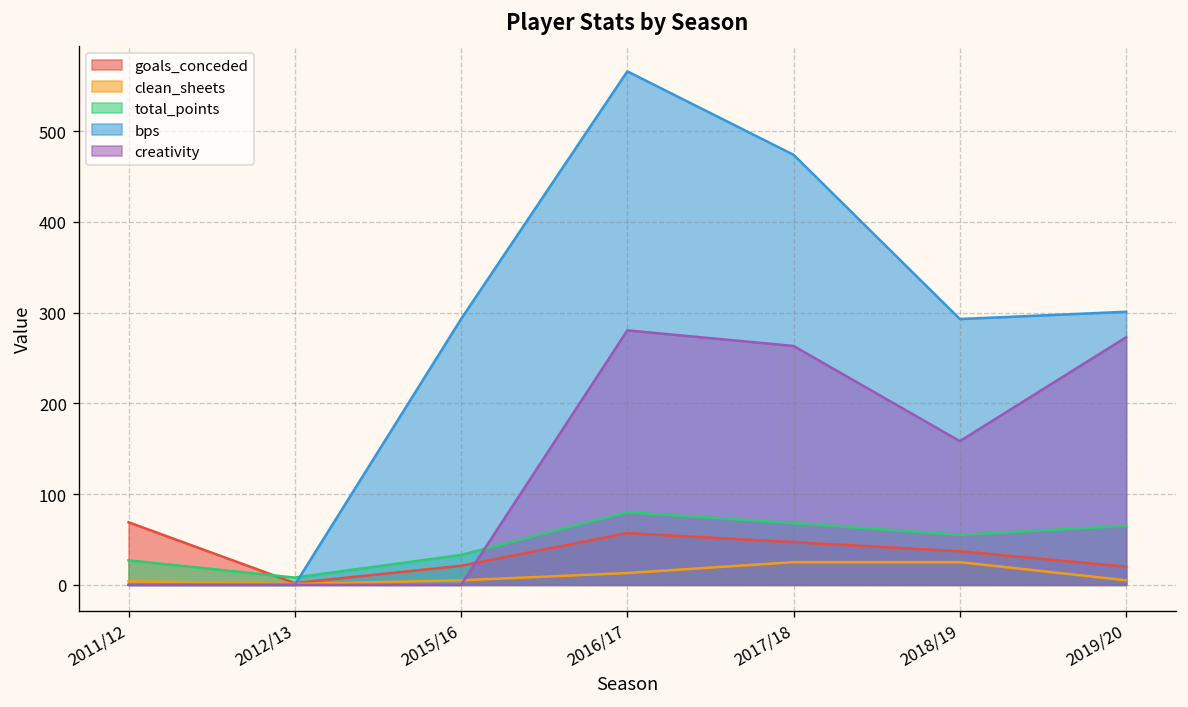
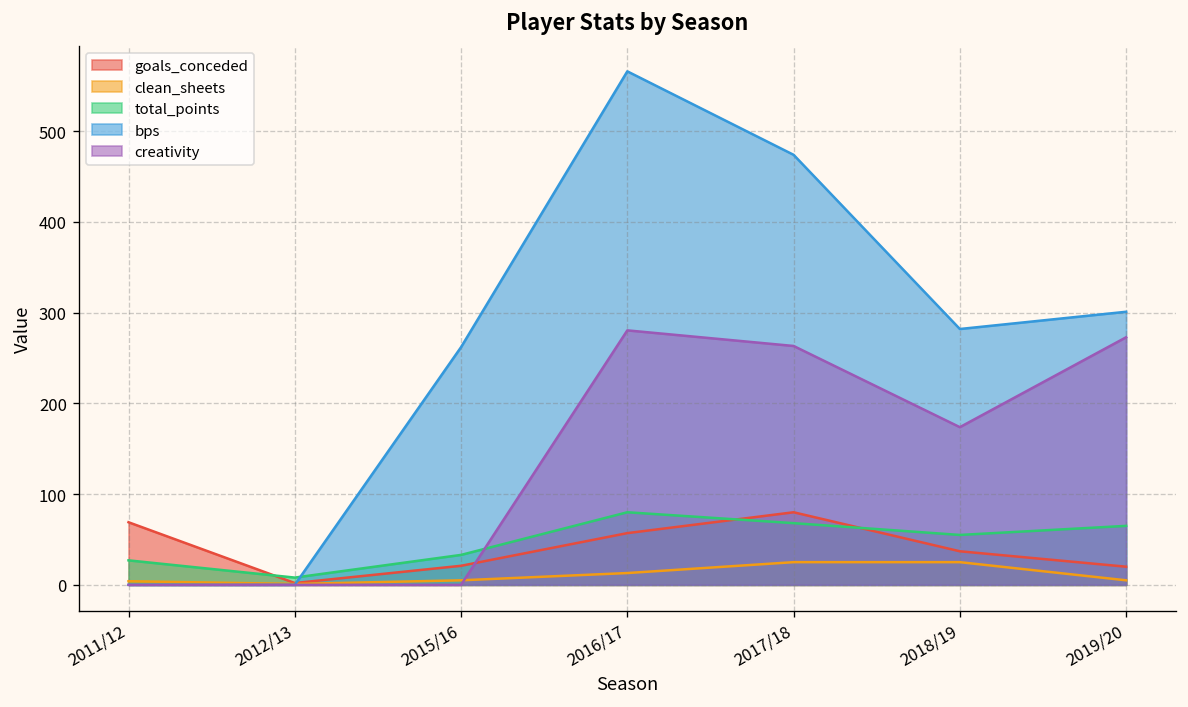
bps, 2015/16: 290 -> 260
goals_conceded, 2017/18: 50 -> 80
bps, 2018/19: 290 -> 280
creativity, 2018/19: 160 -> 170
